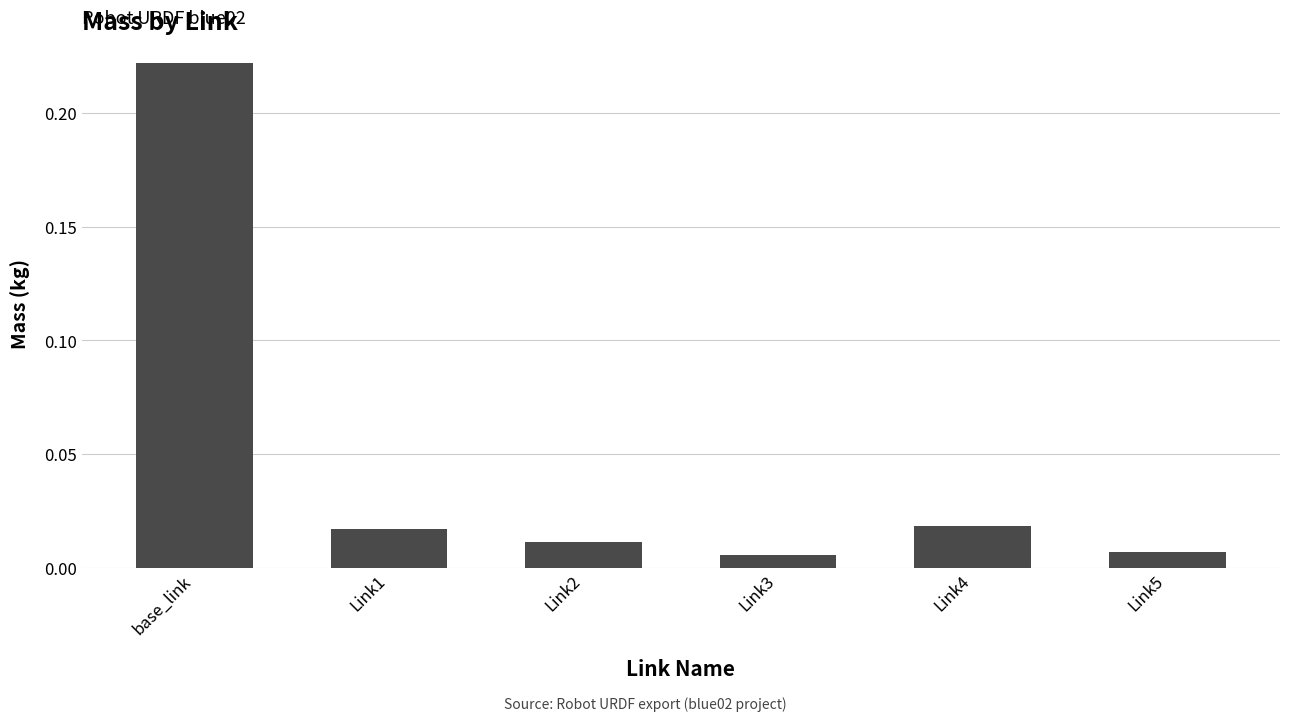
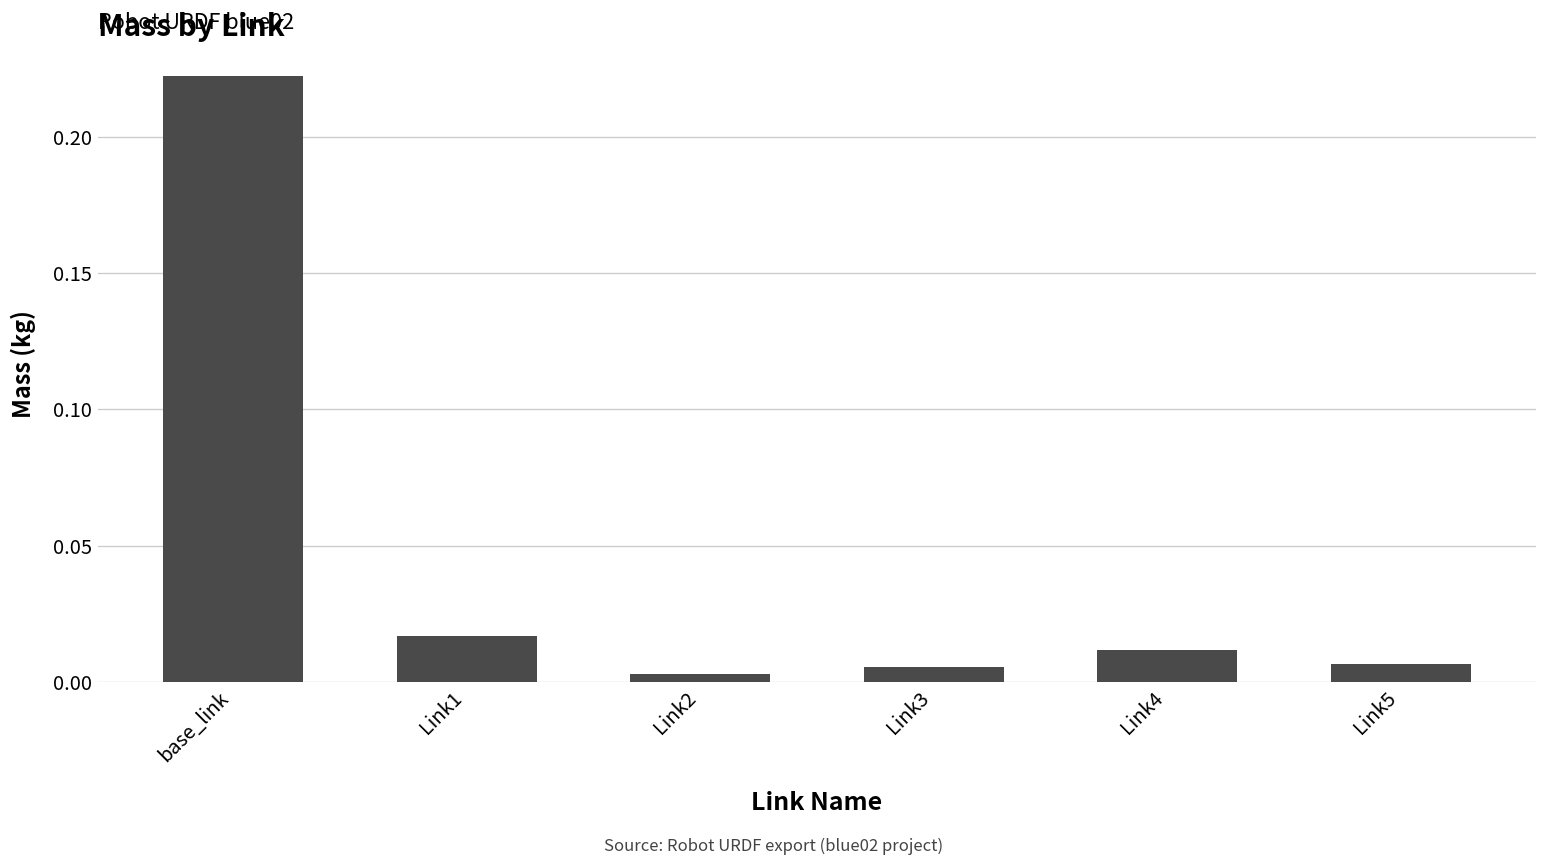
Link2: 0.011 -> 0.003
Link4: 0.018 -> 0.012
